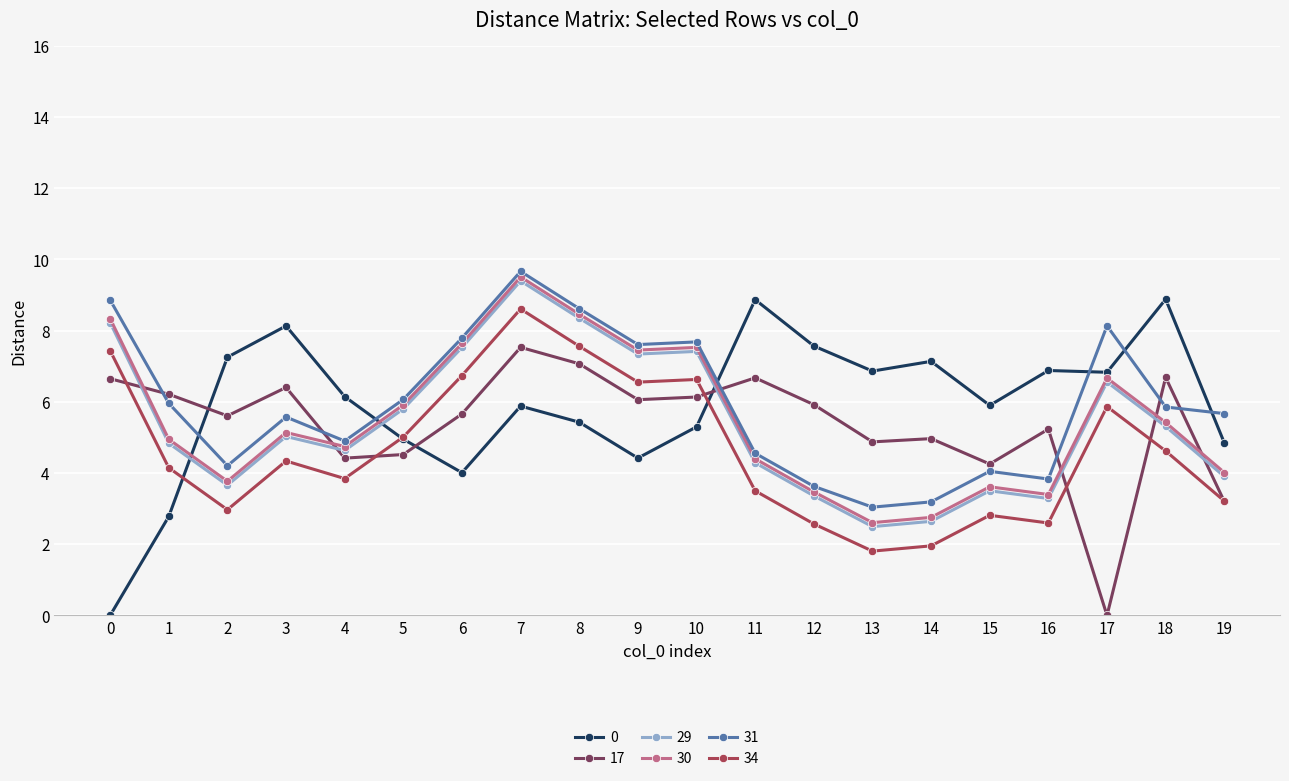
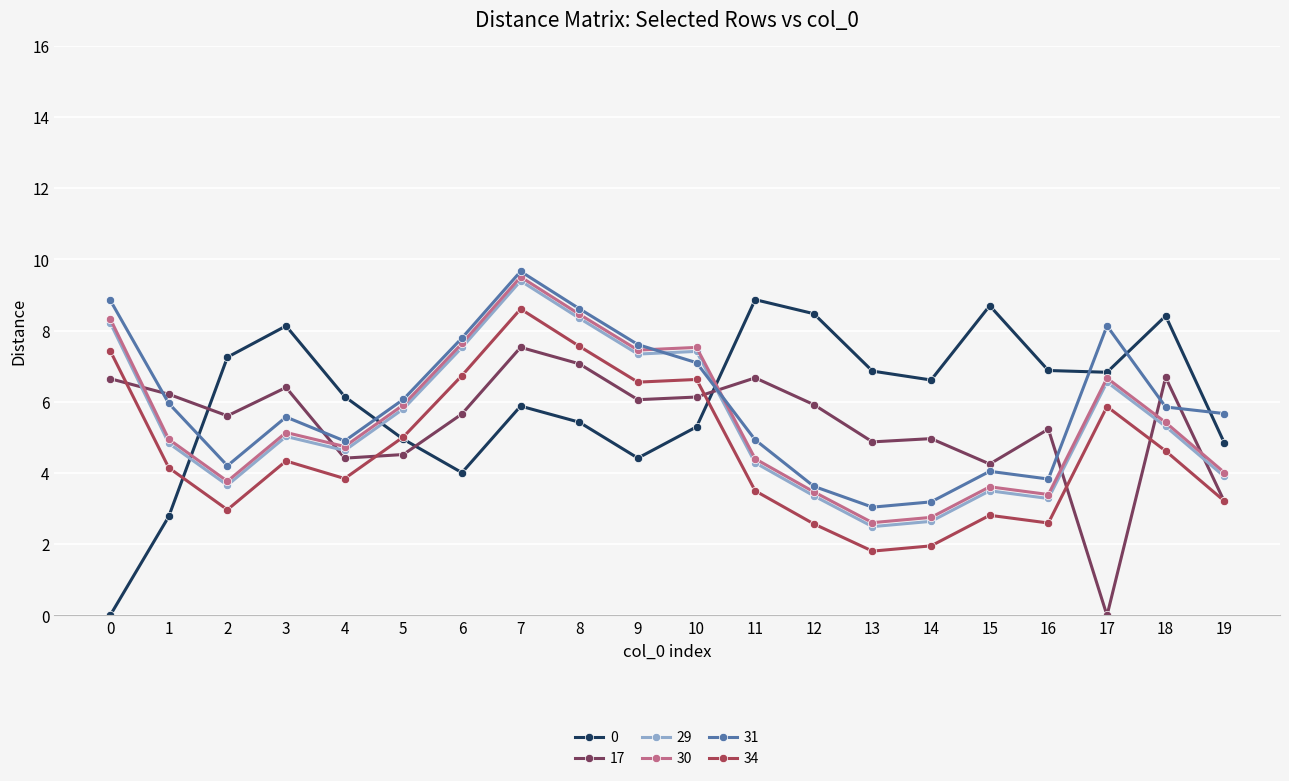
31, 10: 7.7 -> 7.1
31, 11: 4.6 -> 4.9
0, 12: 7.6 -> 8.5
0, 14: 7.1 -> 6.6
0, 15: 5.9 -> 8.7
0, 18: 8.9 -> 8.4
